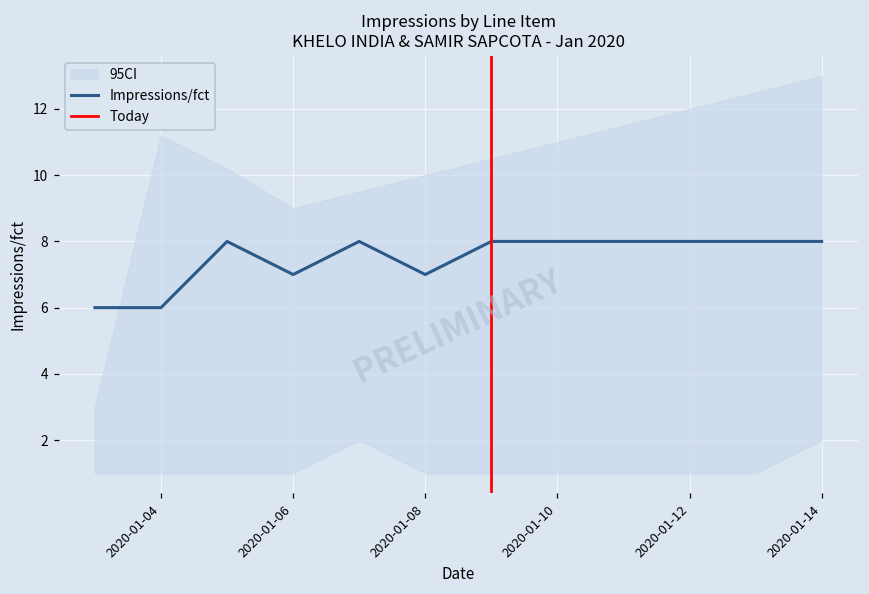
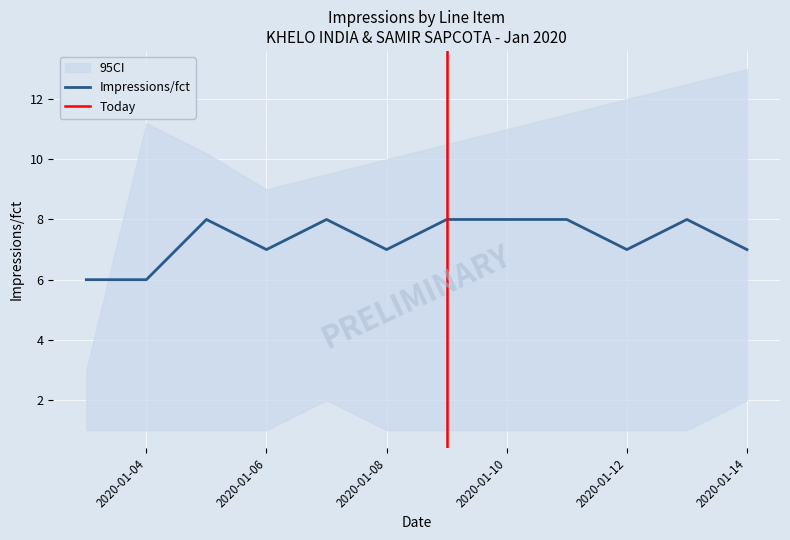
Impressions/fct, 2020-01-12: 8 -> 7
Impressions/fct, 2020-01-14: 8 -> 7
